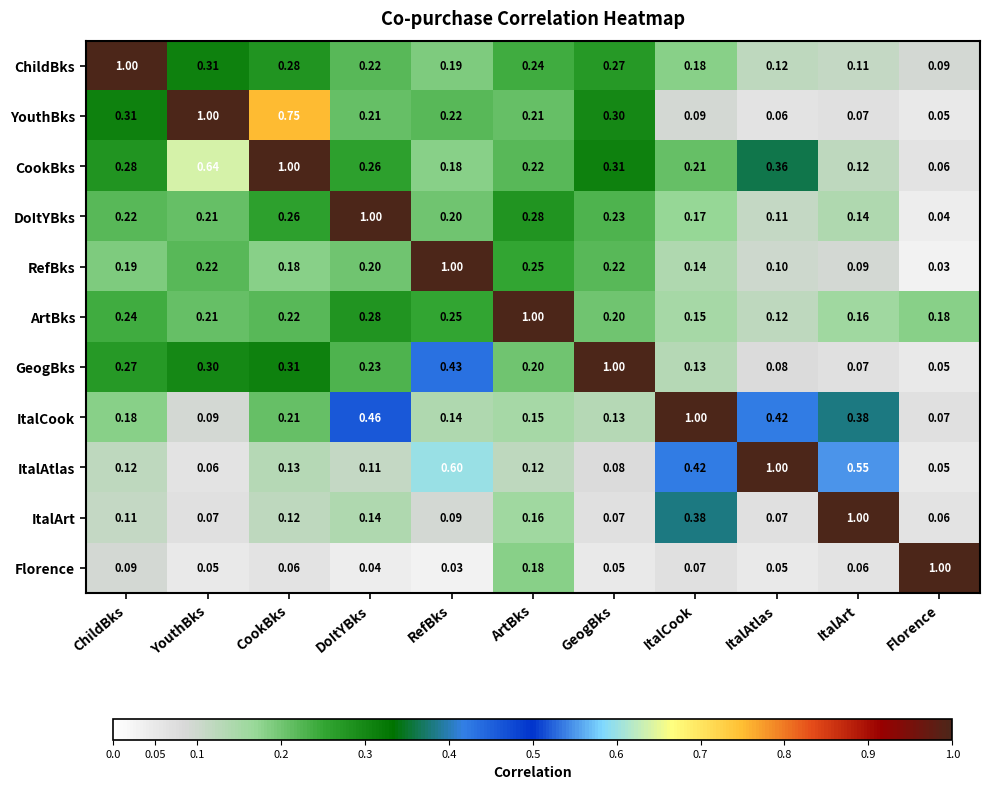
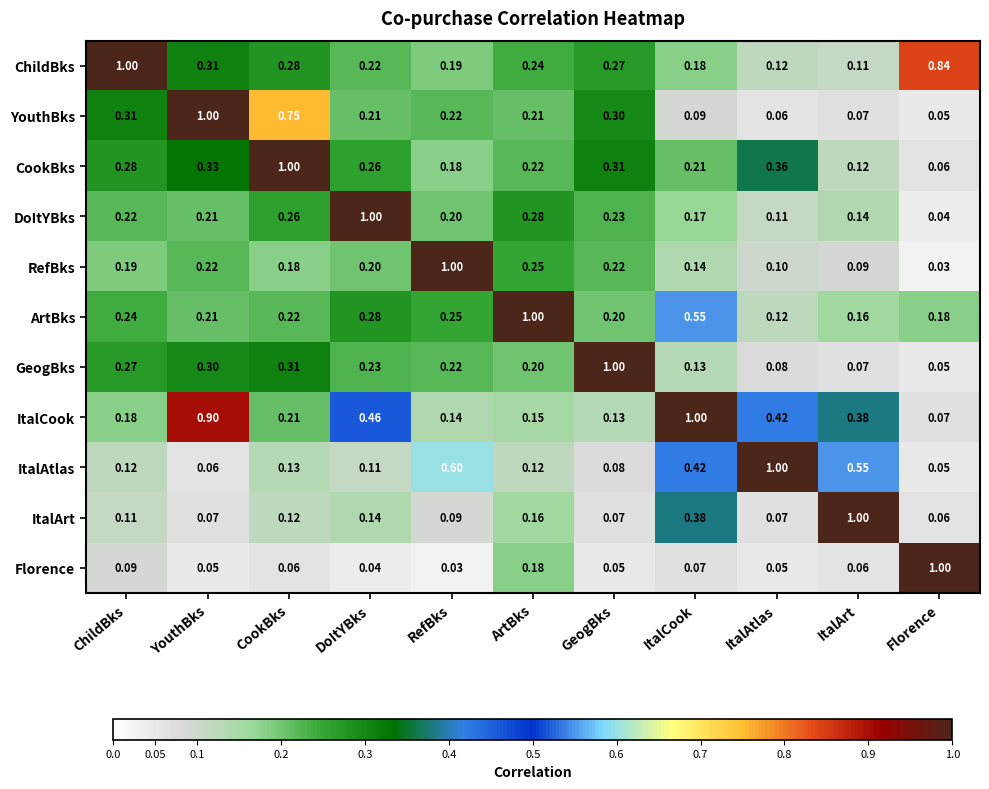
ChildBks, Florence: 0.09 -> 0.84
CookBks, YouthBks: 0.64 -> 0.33
ArtBks, ItalCook: 0.15 -> 0.55
GeogBks, RefBks: 0.43 -> 0.22
ItalCook, YouthBks: 0.09 -> 0.90
